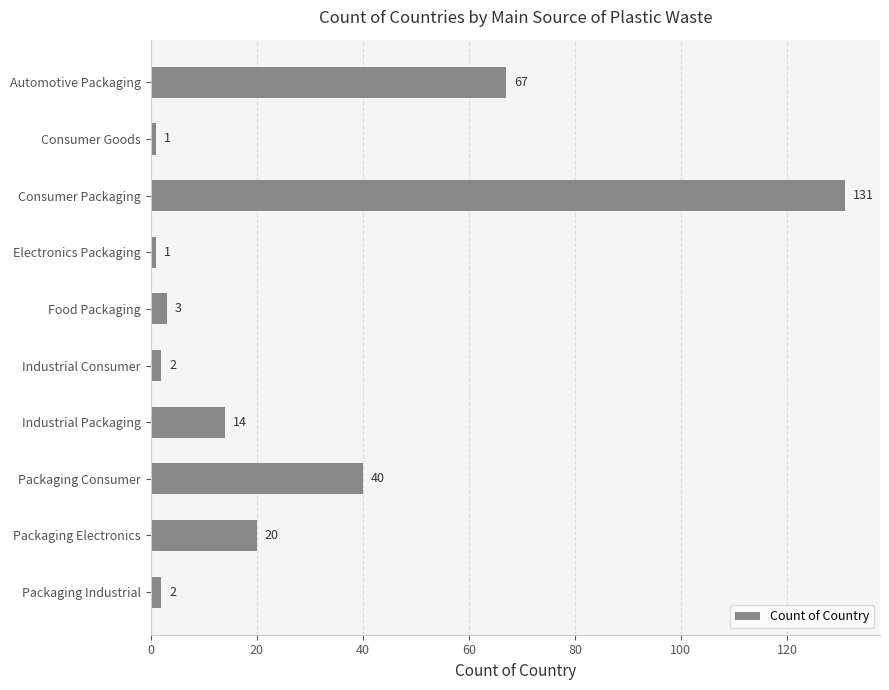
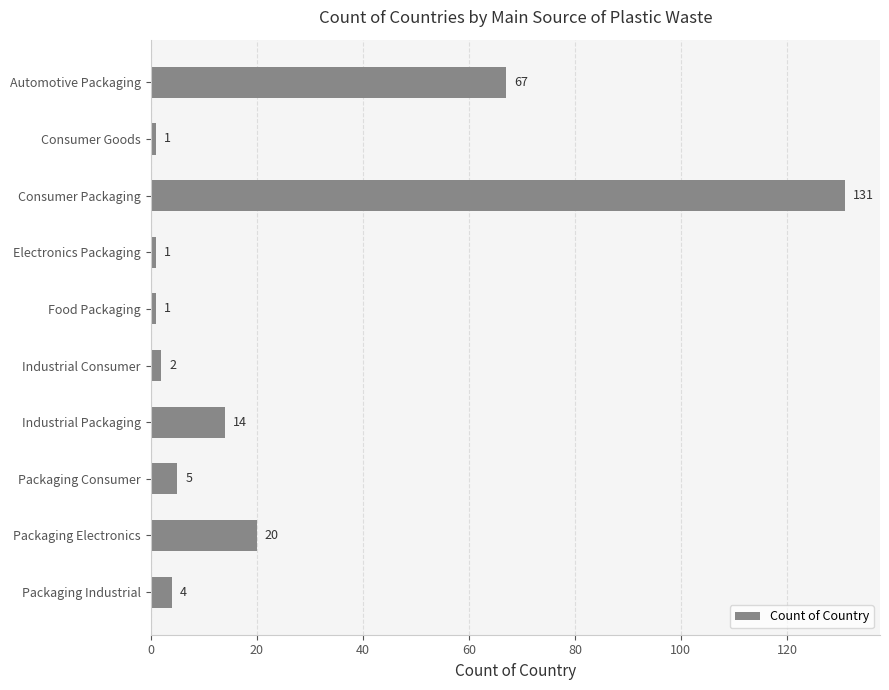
Food Packaging: 3 -> 1
Packaging Consumer: 40 -> 5
Packaging Industrial: 2 -> 4
